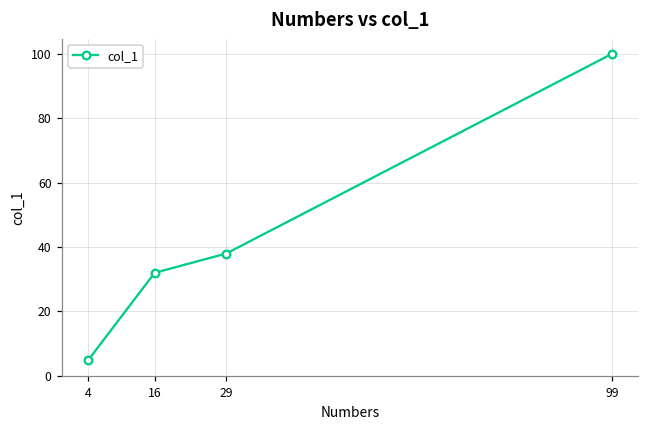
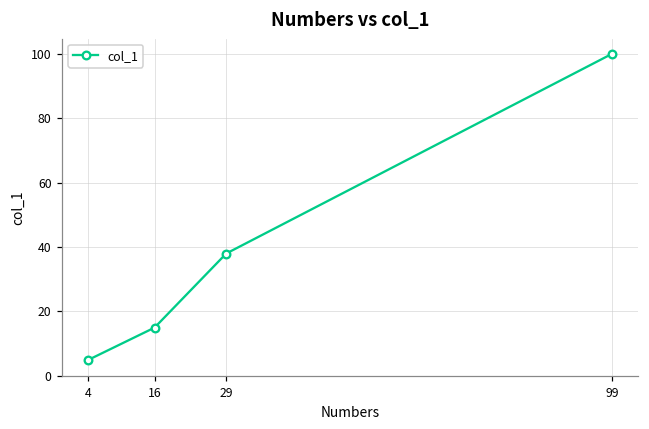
16: 32 -> 15
